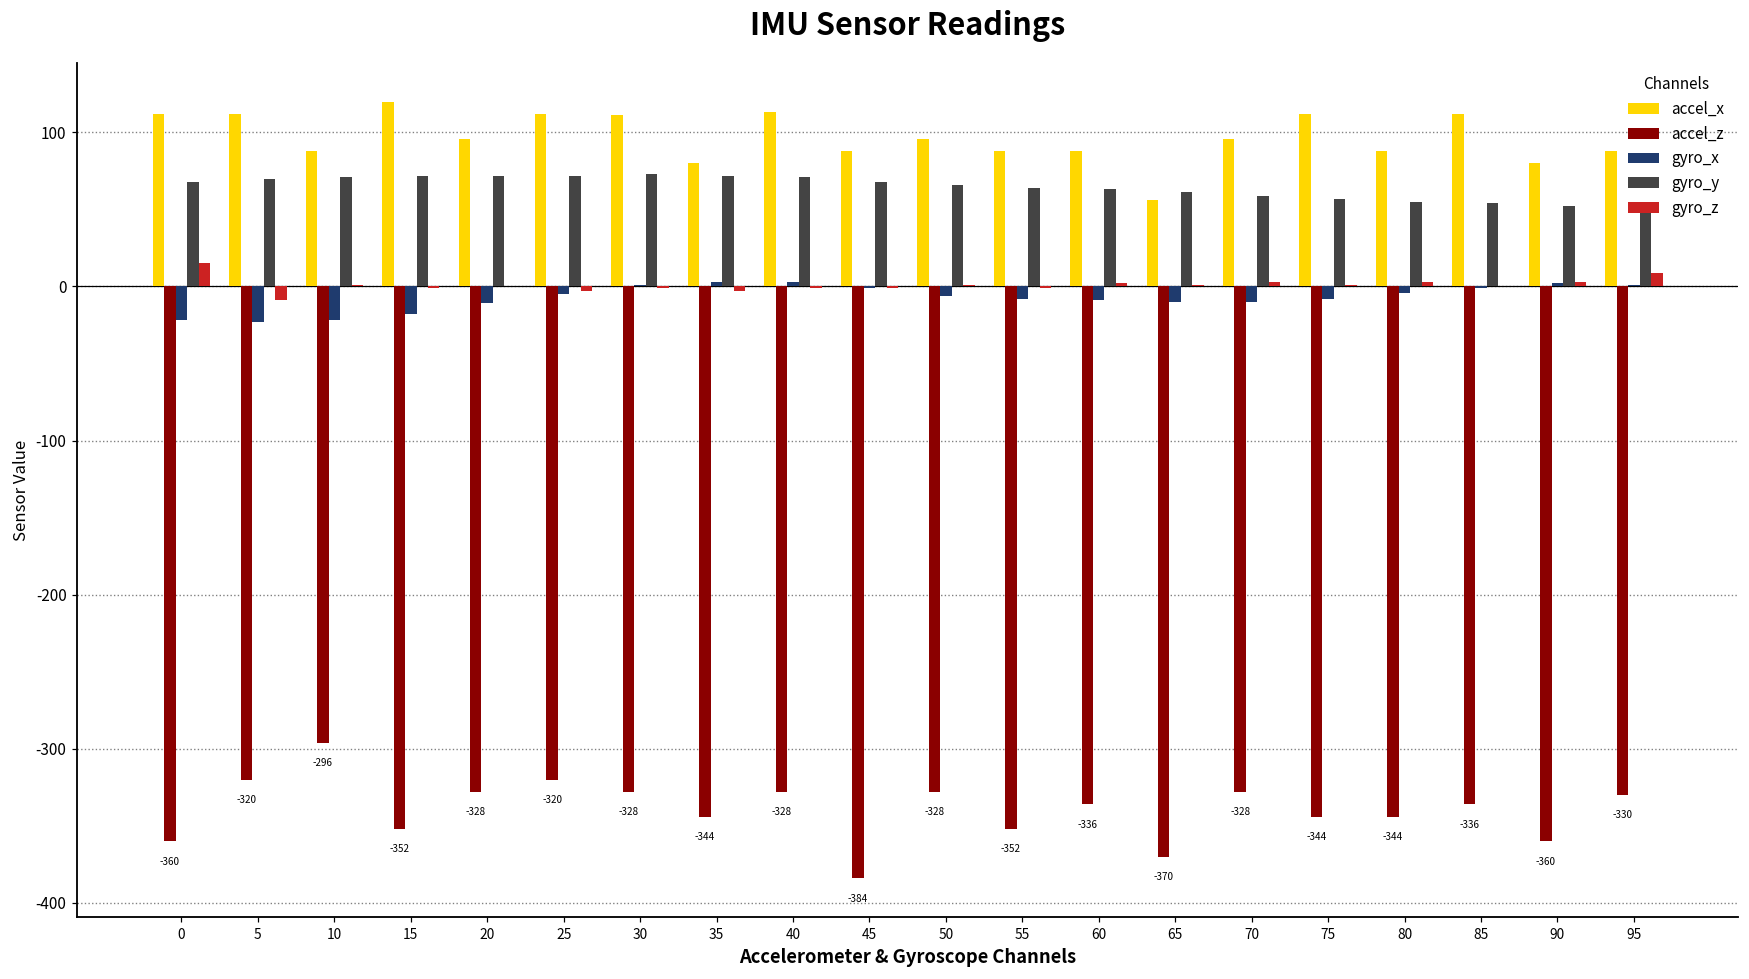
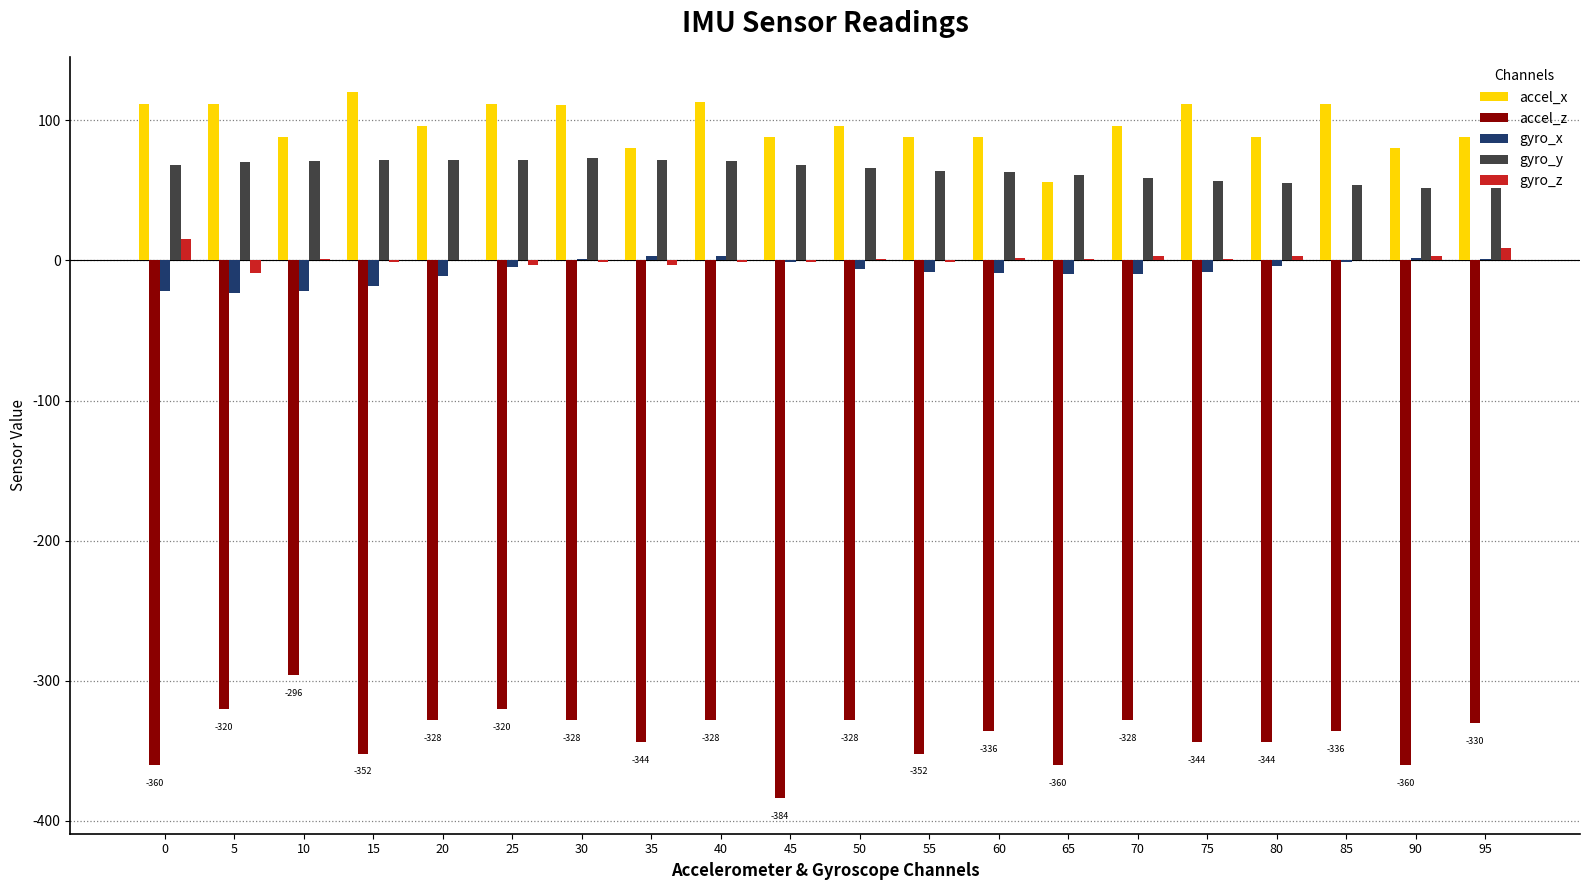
accel_z, 65: -370 -> -360
